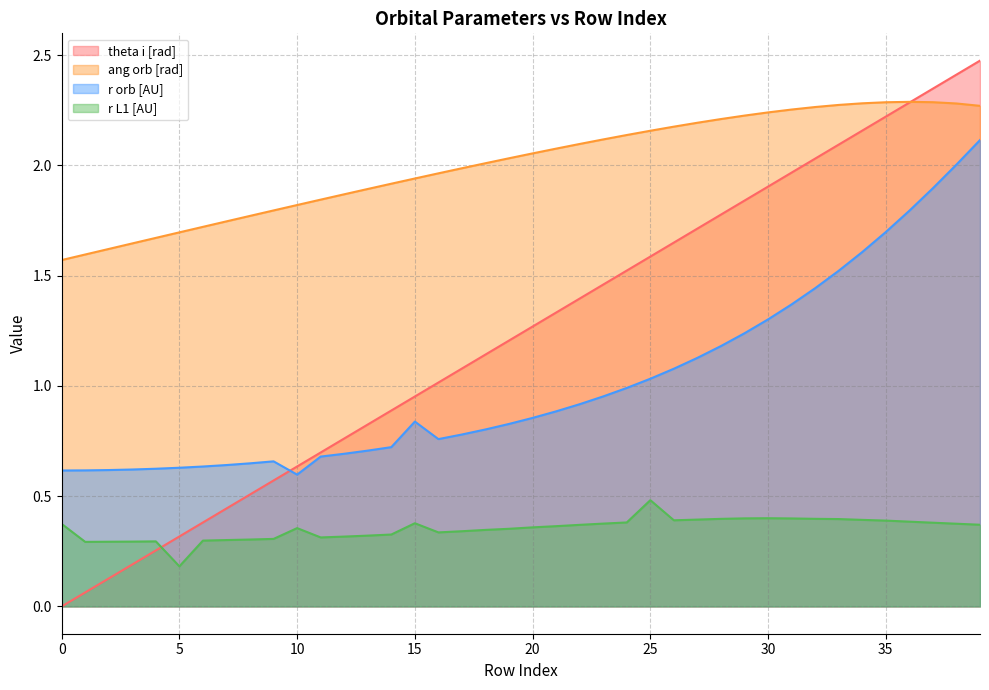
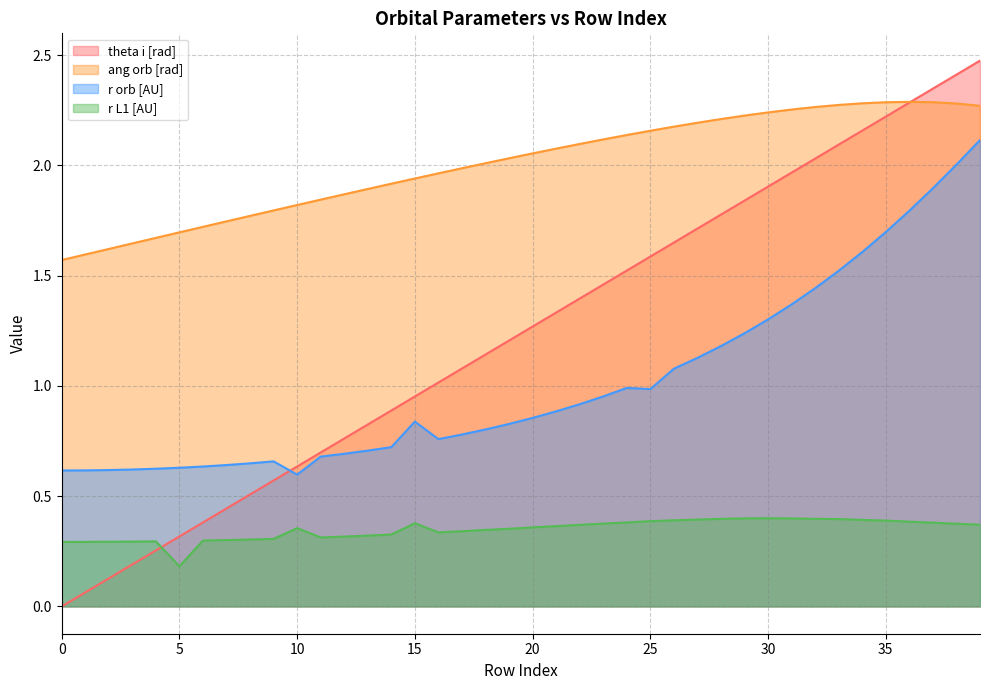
r L1 [AU], 0: 0.37 -> 0.29
r orb [AU], 25: 1.03 -> 0.99
r L1 [AU], 25: 0.48 -> 0.39
